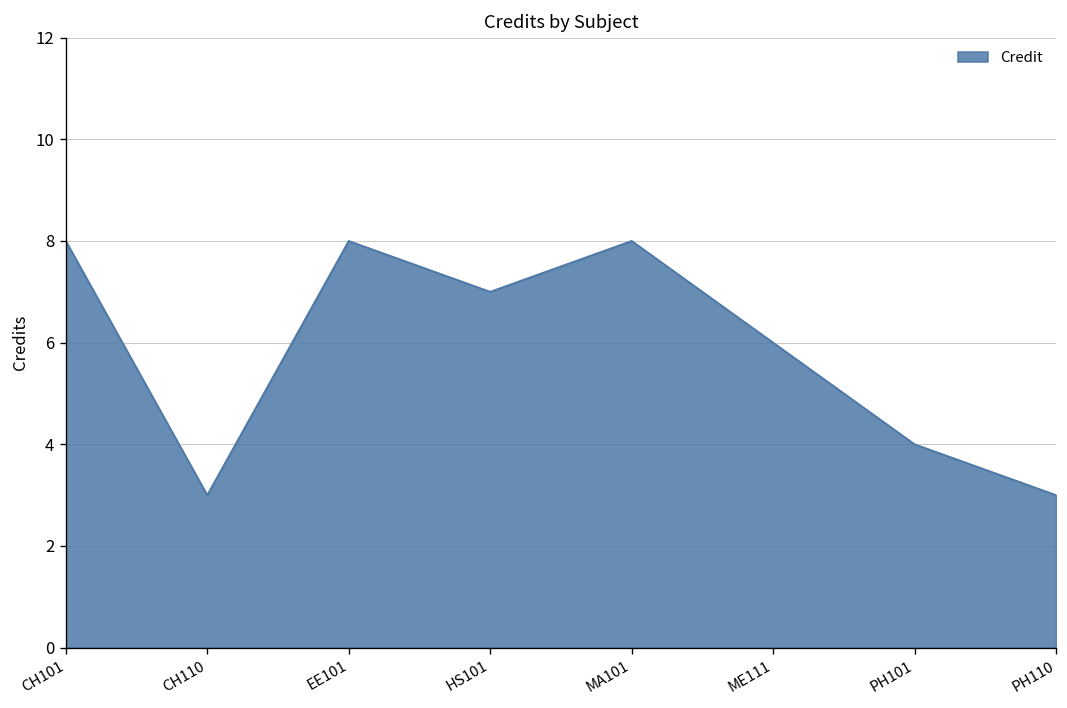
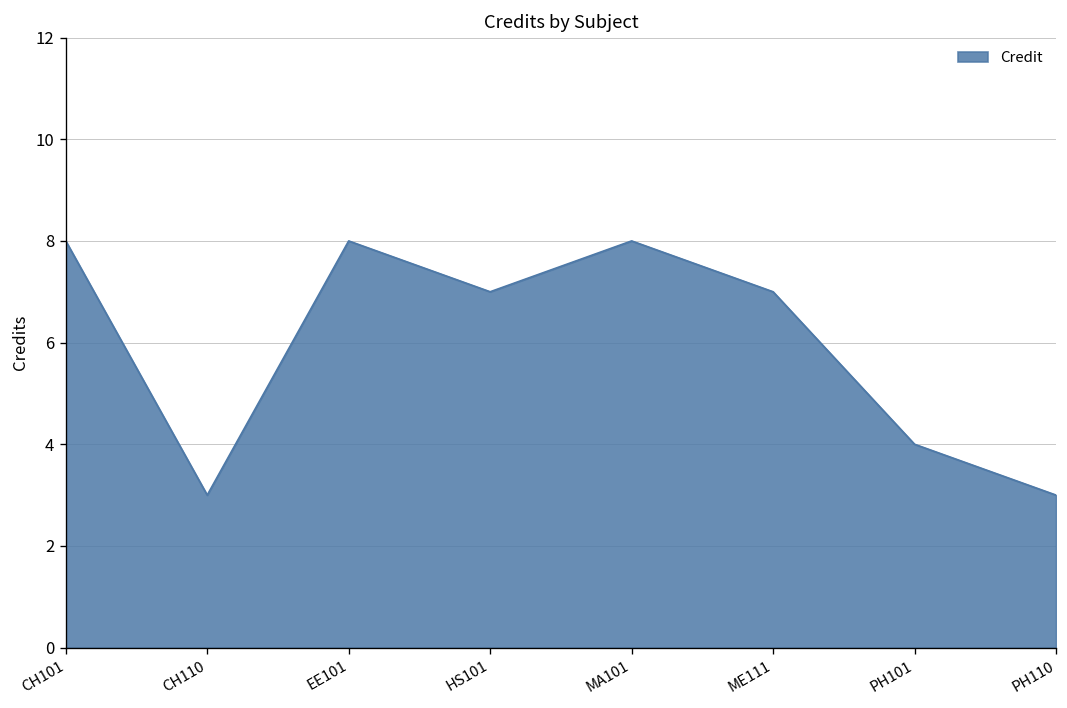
ME111: 6 -> 7
